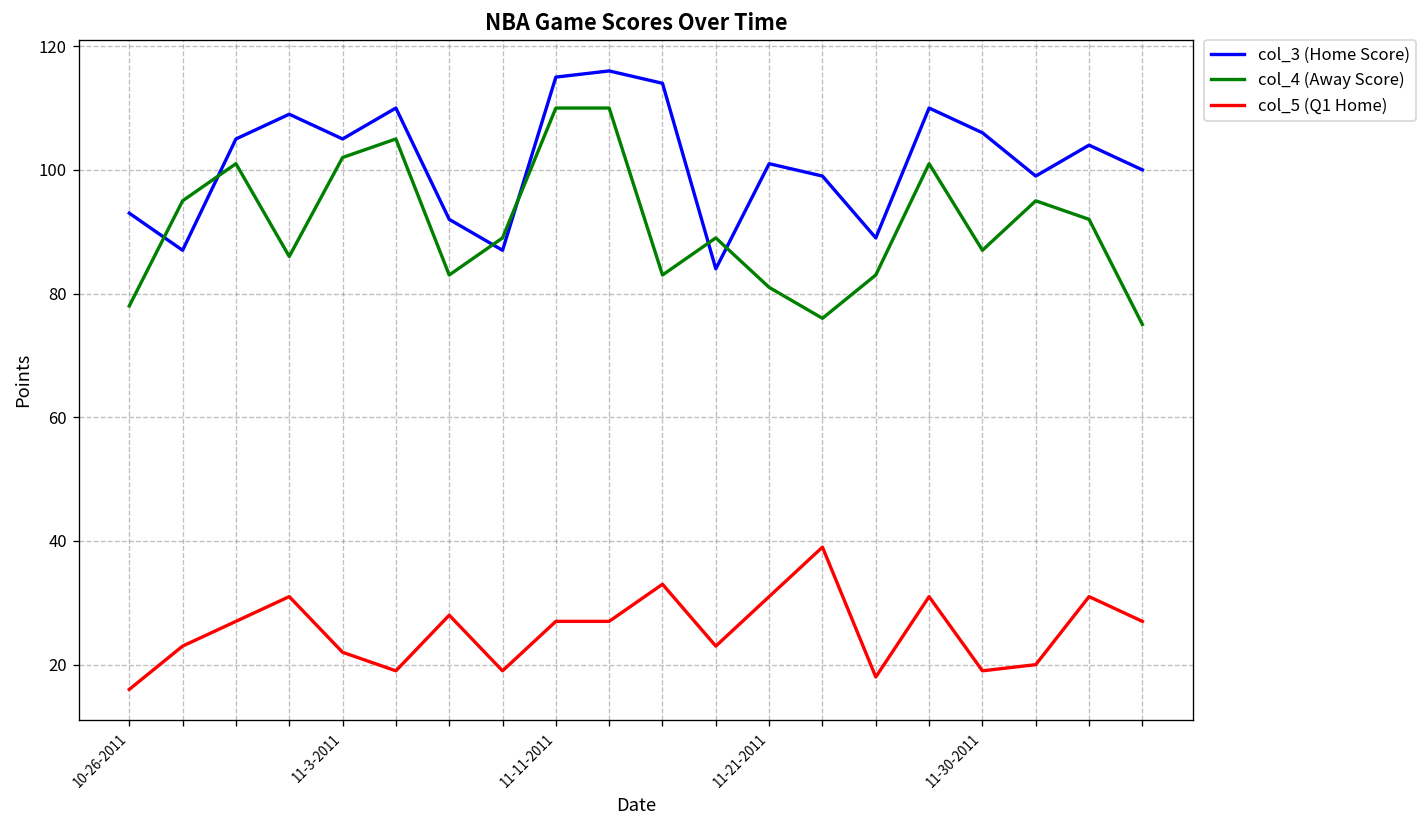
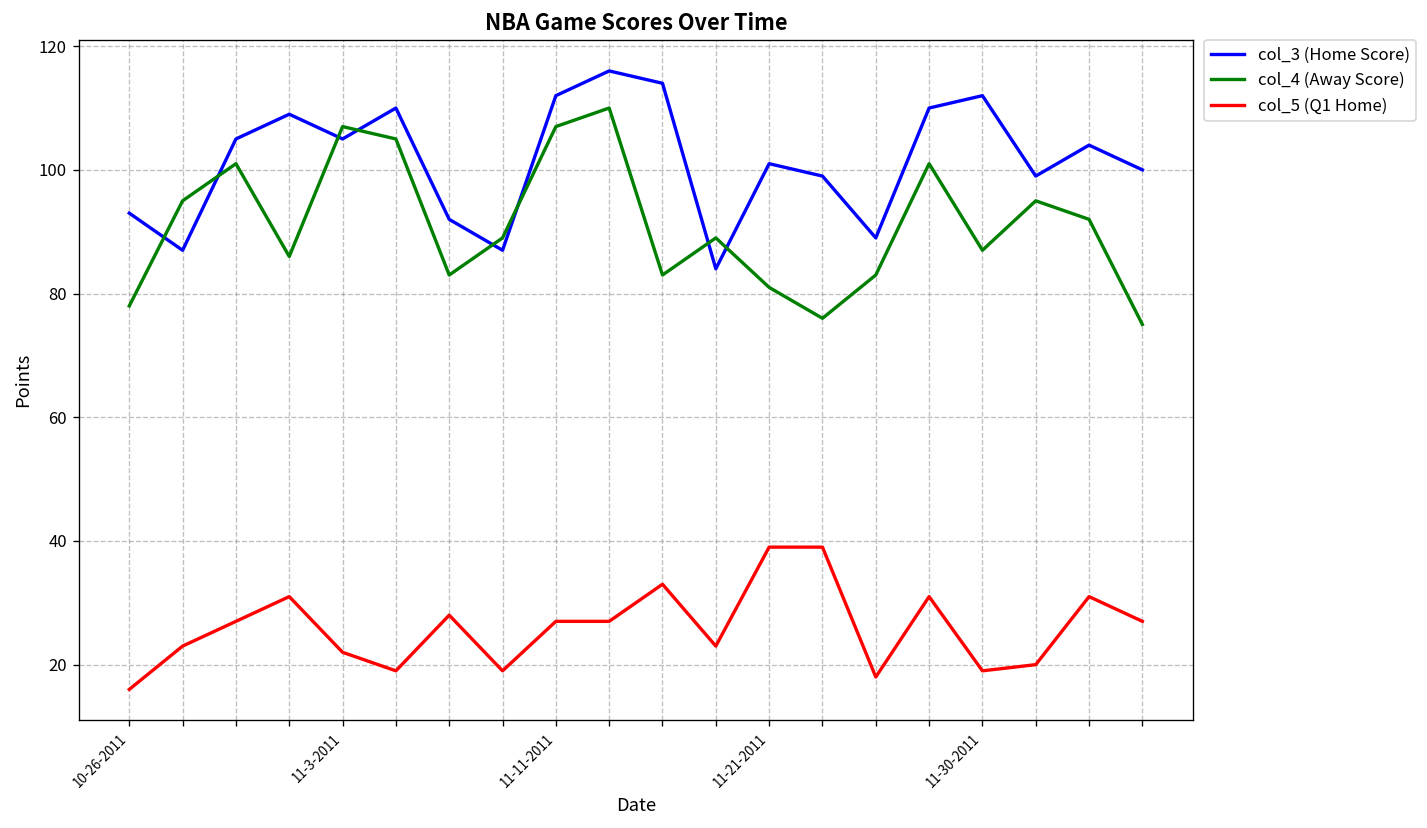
col_4 (Away Score), 11-3-2011: 102 -> 107
col_3 (Home Score), 11-11-2011: 115 -> 112
col_4 (Away Score), 11-11-2011: 110 -> 107
col_5 (Q1 Home), 11-21-2011: 31 -> 39
col_3 (Home Score), 11-30-2011: 106 -> 112
